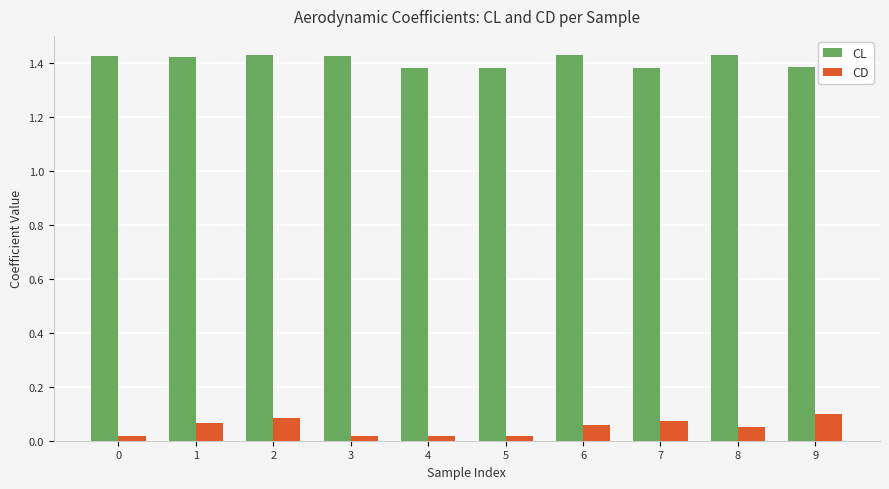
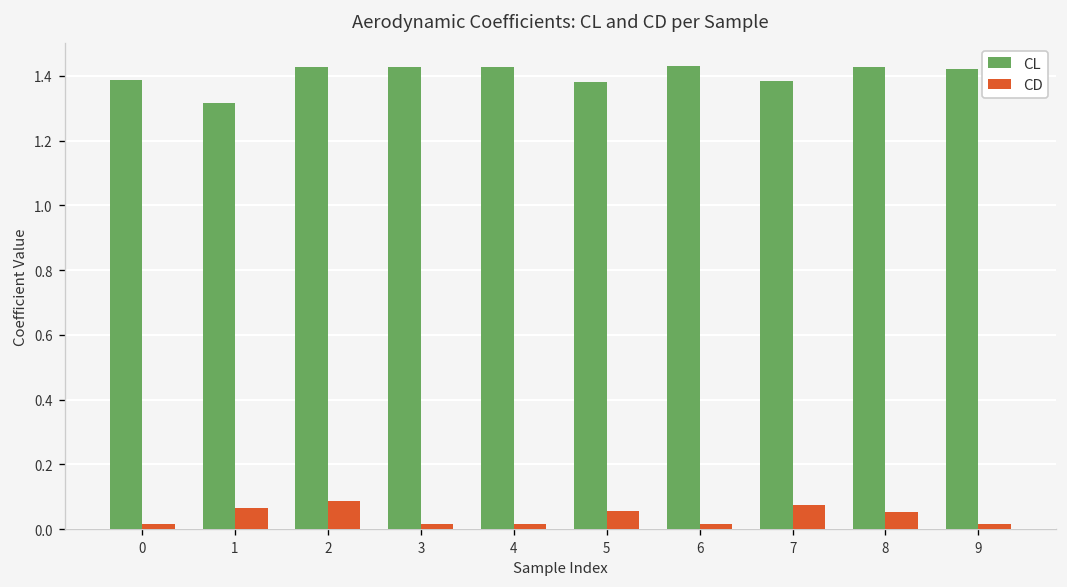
CL, 0: 1.43 -> 1.39
CL, 1: 1.42 -> 1.32
CL, 4: 1.38 -> 1.43
CD, 5: 0.02 -> 0.06
CD, 6: 0.06 -> 0.02
CL, 9: 1.38 -> 1.42
CD, 9: 0.10 -> 0.02
